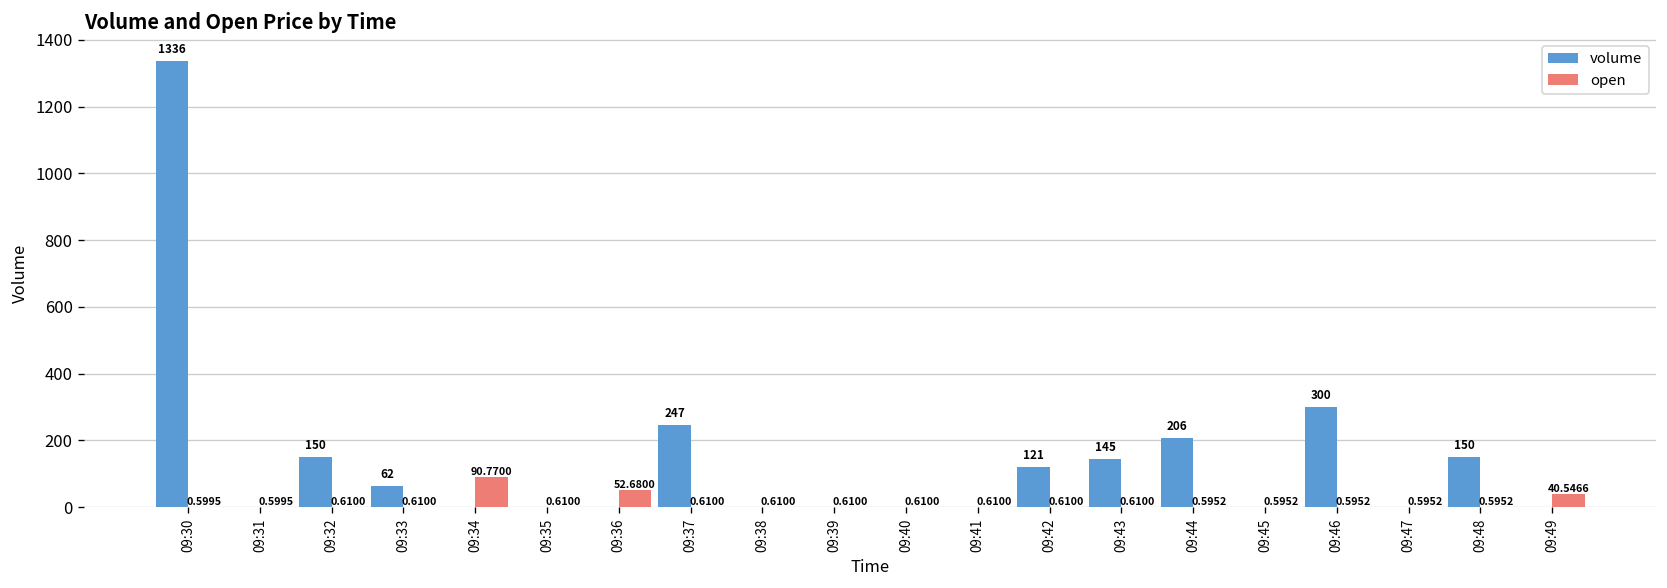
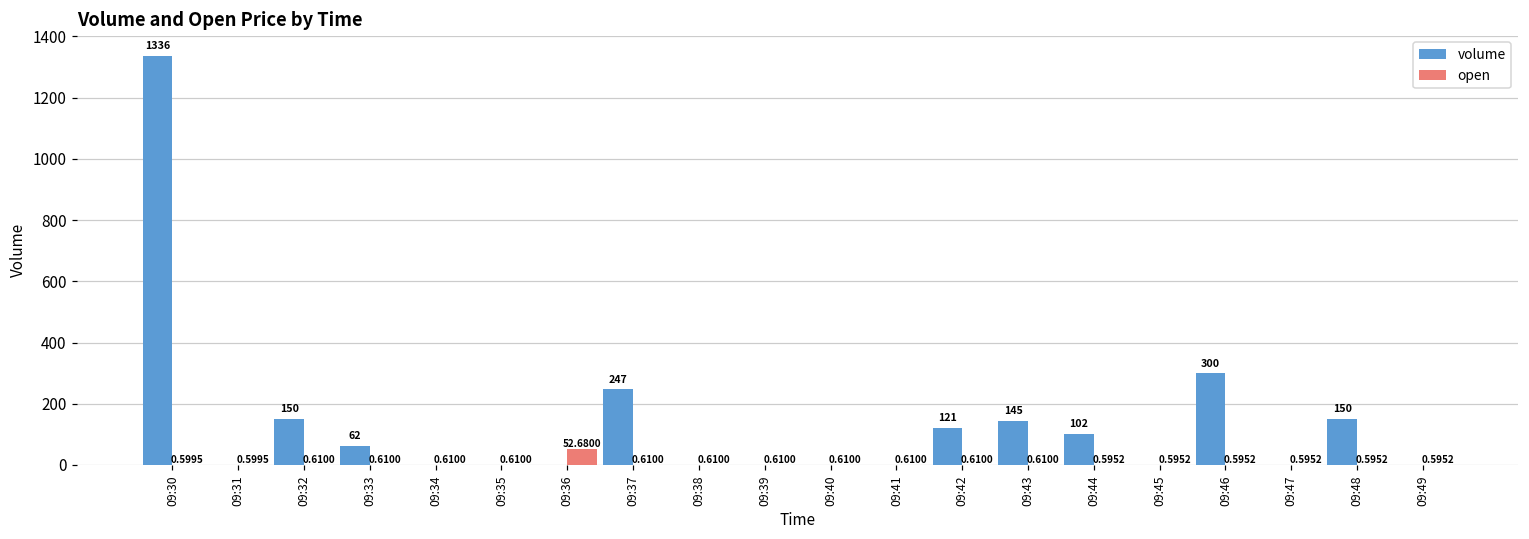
open, 09:34: 90.7700 -> 0.6100
volume, 09:44: 206 -> 102
open, 09:49: 40.5466 -> 0.5952
